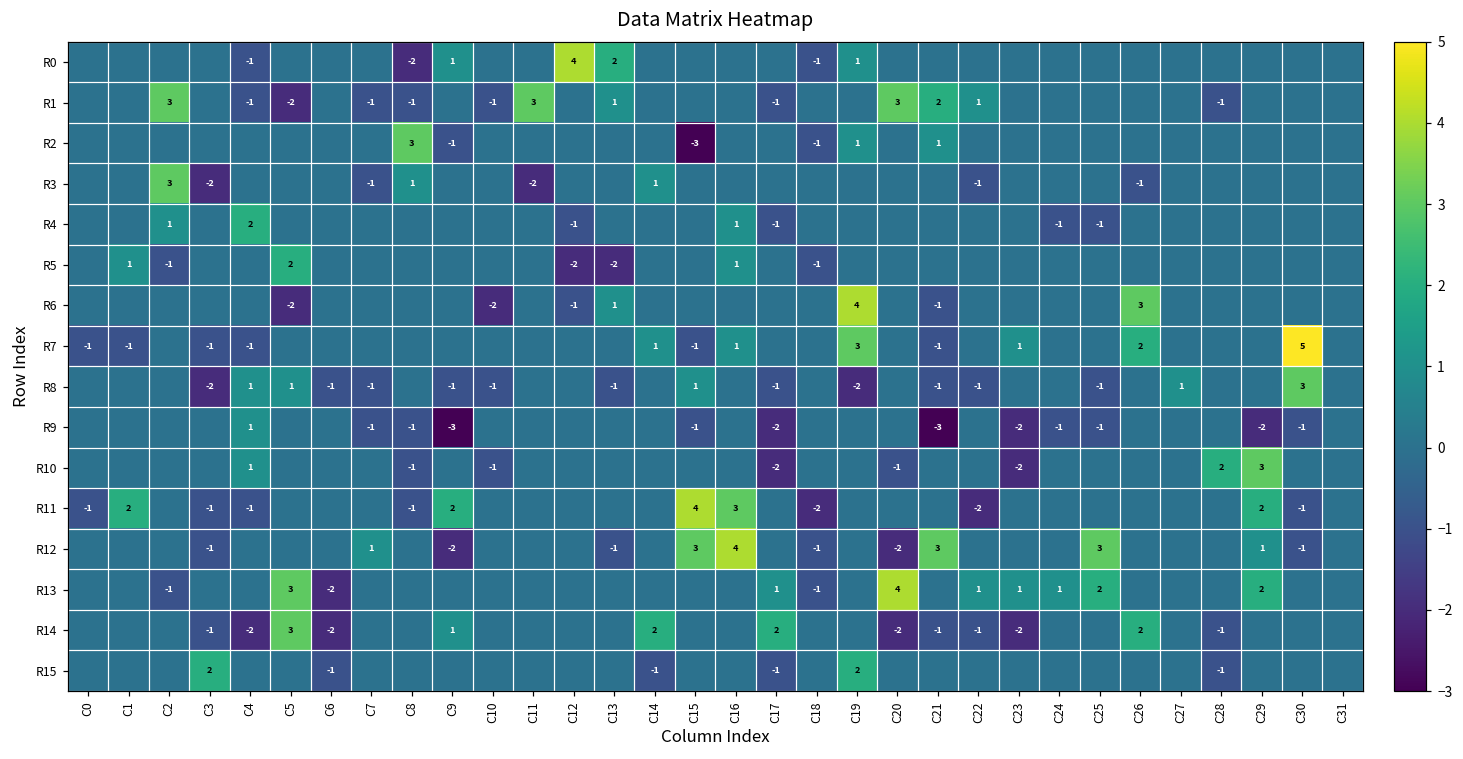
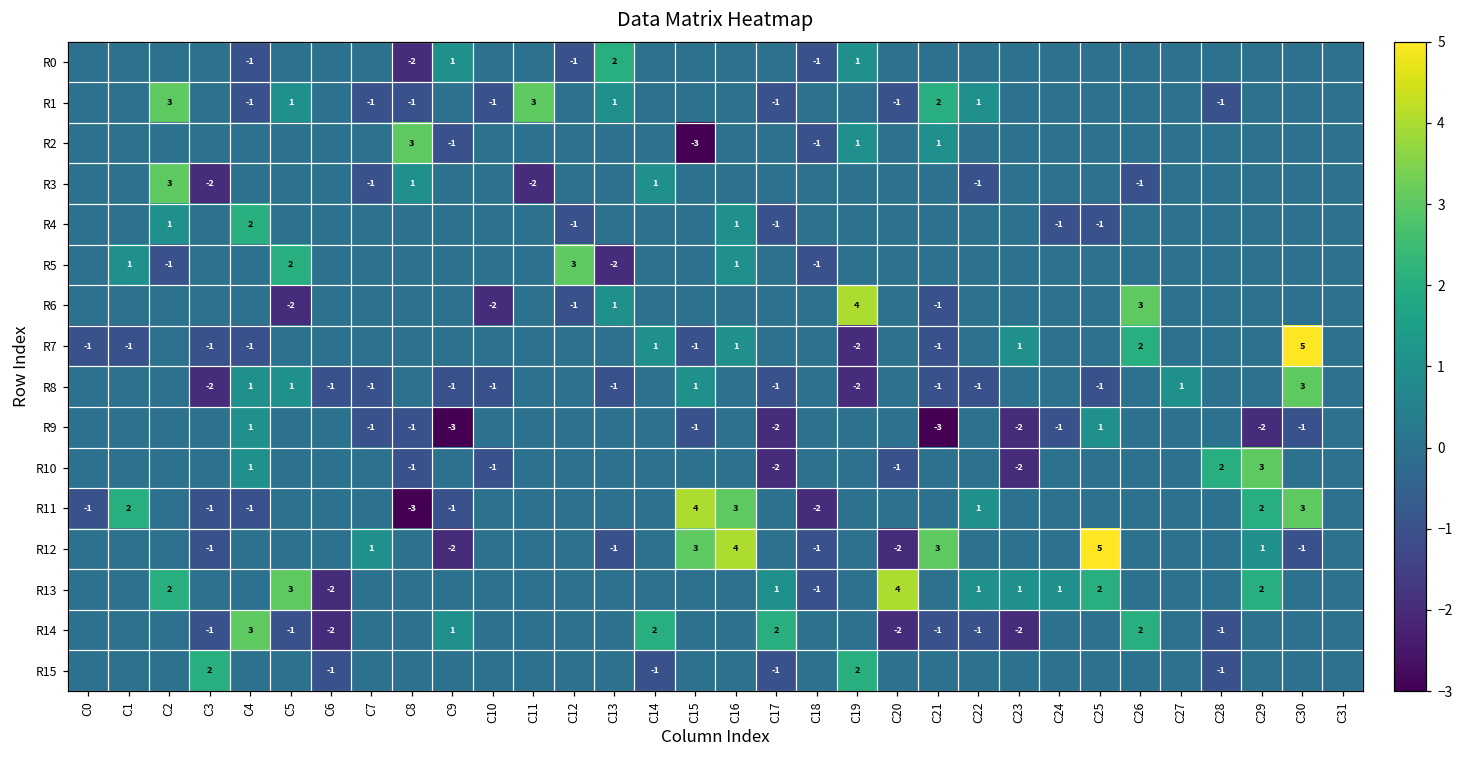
R0, C12: 4 -> -1
R1, C5: -2 -> 1
R1, C20: 3 -> -1
R5, C12: -2 -> 3
R7, C19: 3 -> -2
R9, C25: -1 -> 1
R11, C8: -1 -> -3
R11, C9: 2 -> -1
R11, C22: -2 -> 1
R11, C30: -1 -> 3
R12, C25: 3 -> 5
R13, C2: -1 -> 2
R14, C4: -2 -> 3
R14, C5: 3 -> -1
